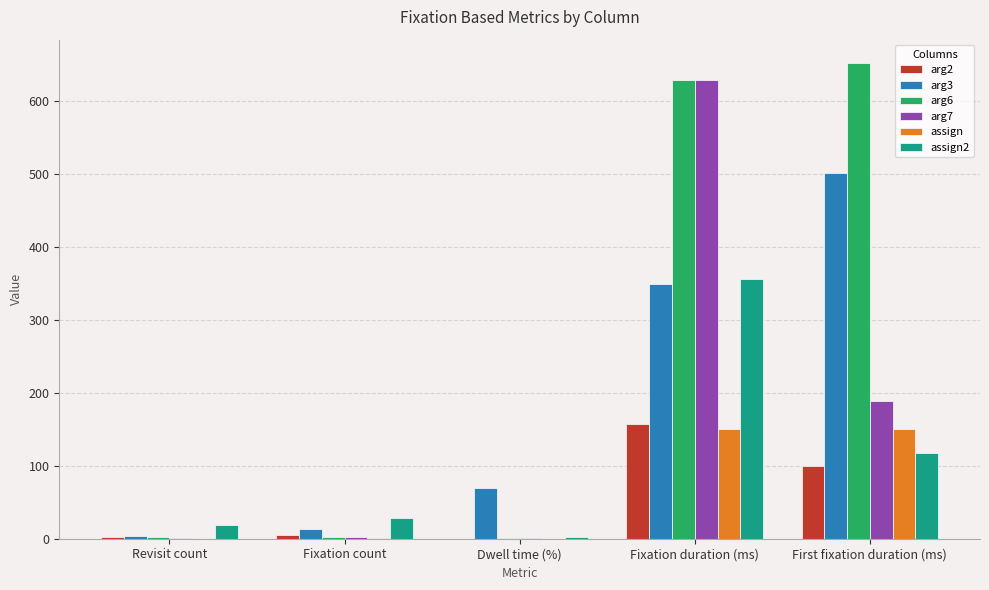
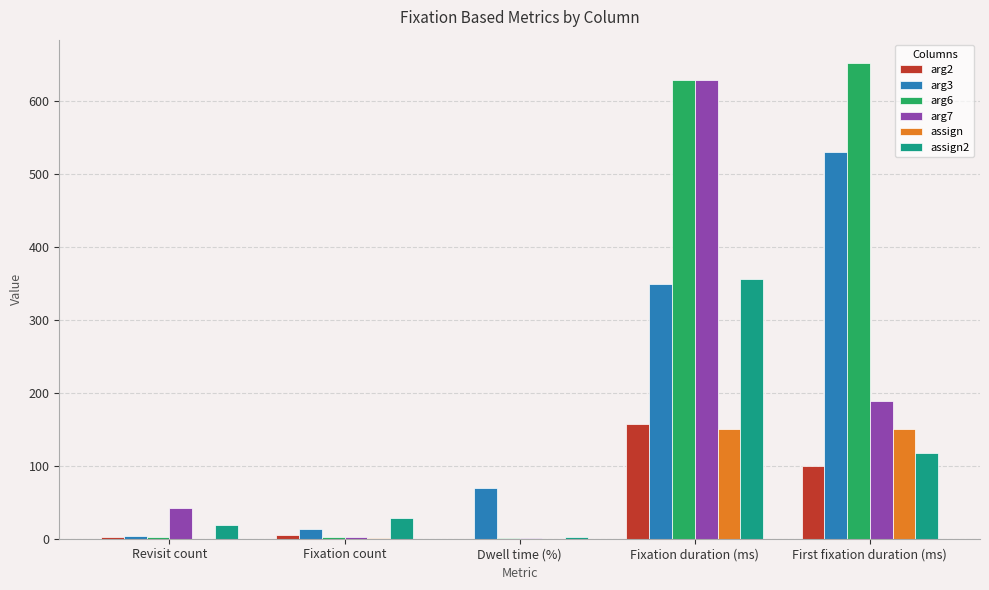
arg7, Revisit count: 0 -> 40
arg3, First fixation duration (ms): 500 -> 530
